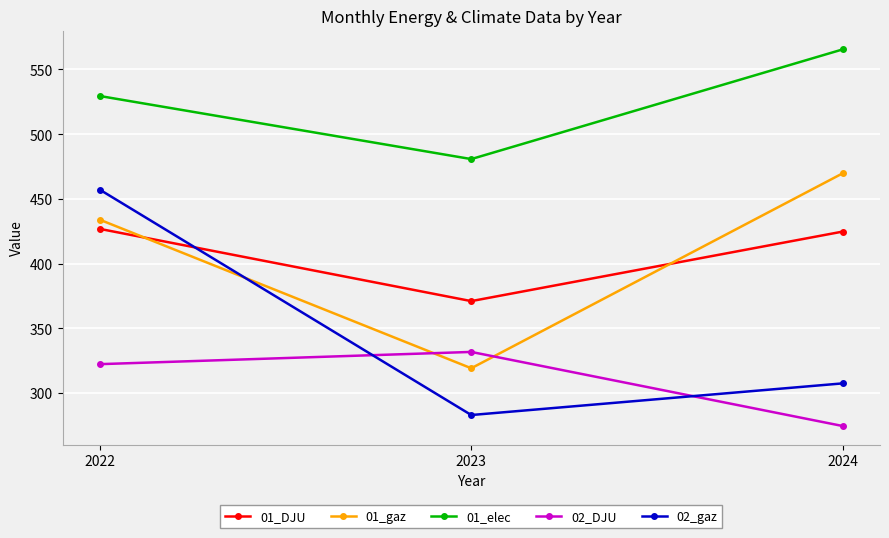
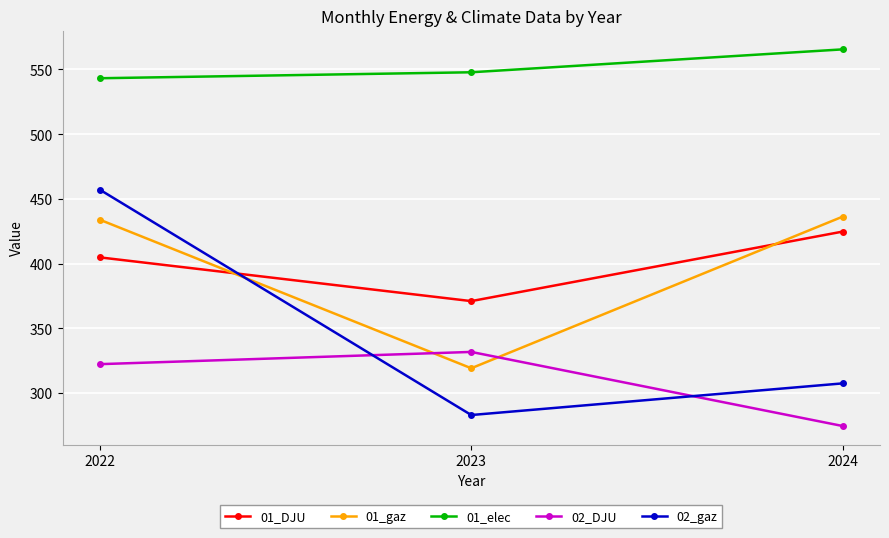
01_DJU, 2022: 427 -> 405
01_elec, 2022: 530 -> 543
01_elec, 2023: 481 -> 548
01_gaz, 2024: 470 -> 436
